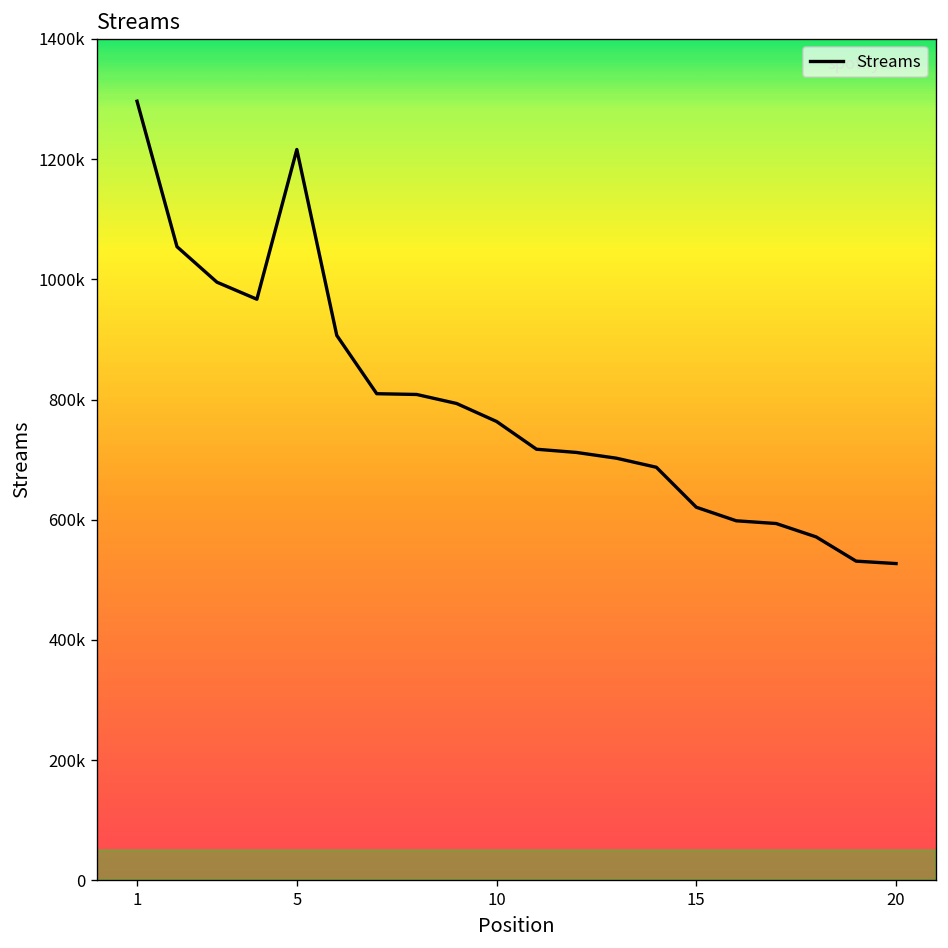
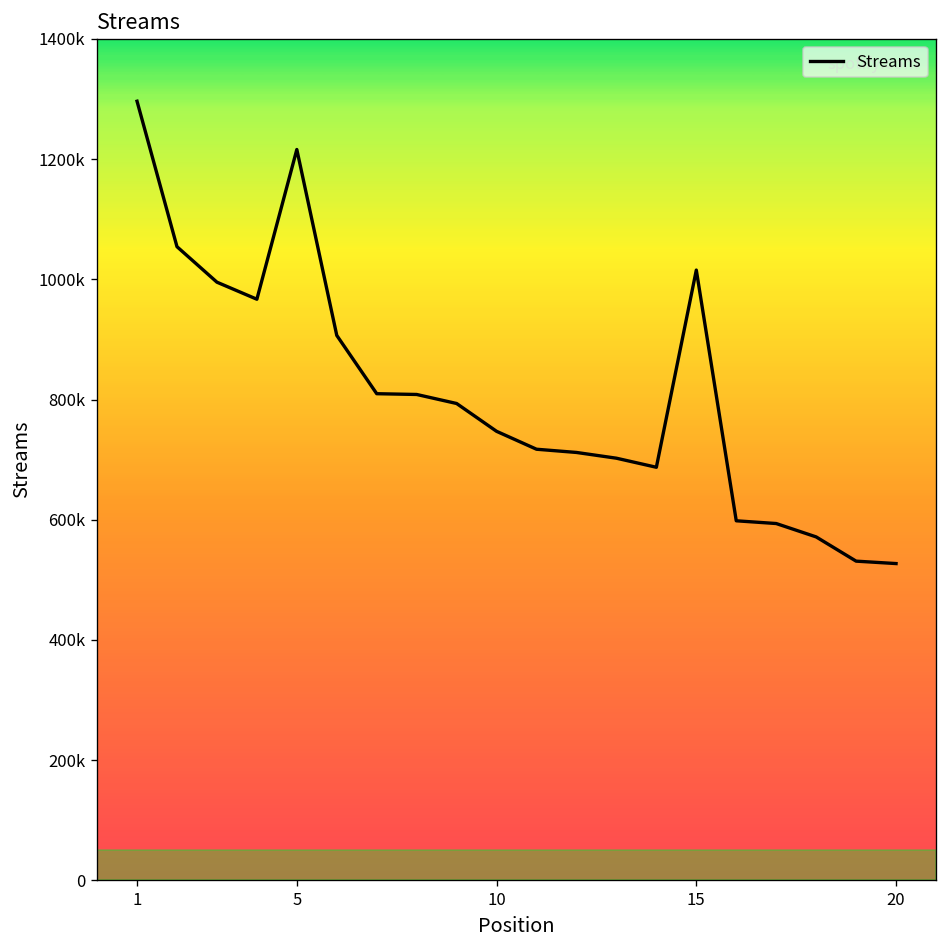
10: 760000 -> 750000
15: 620000 -> 1020000
